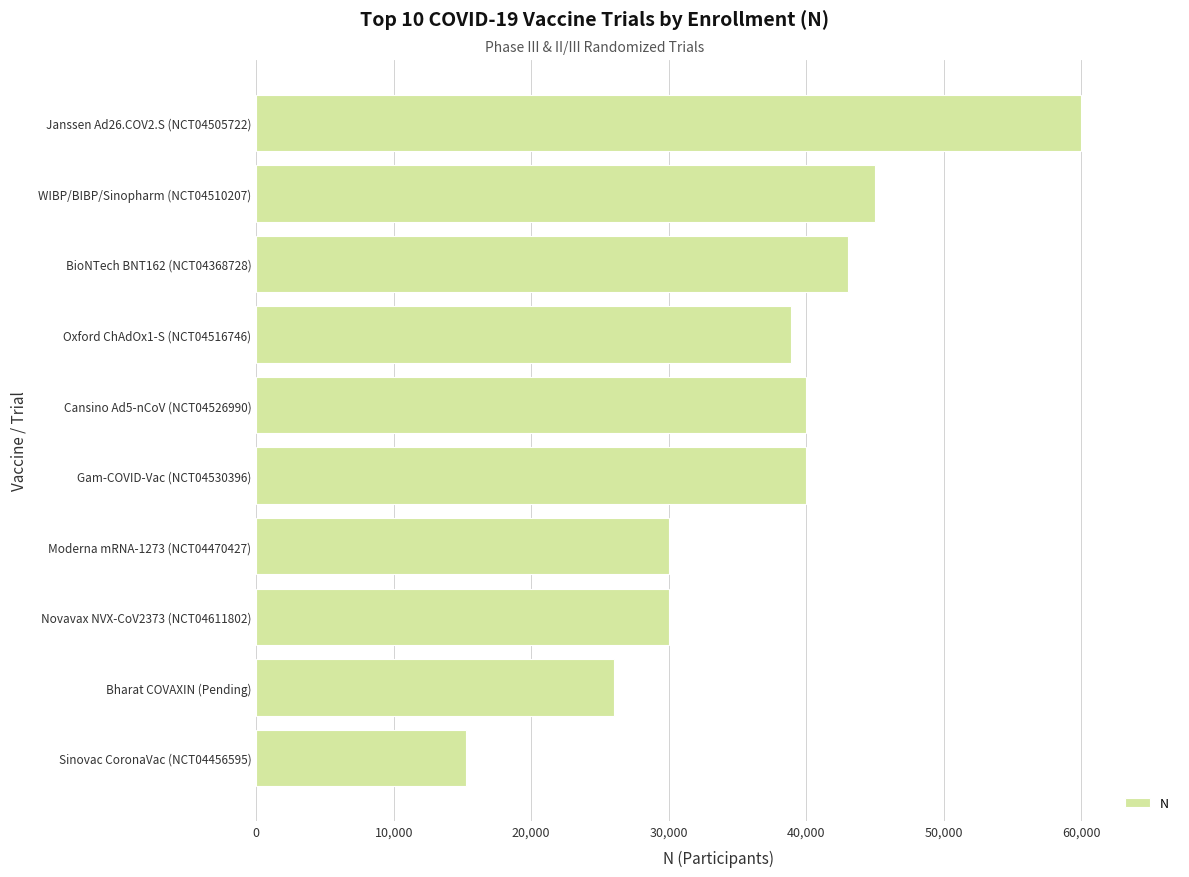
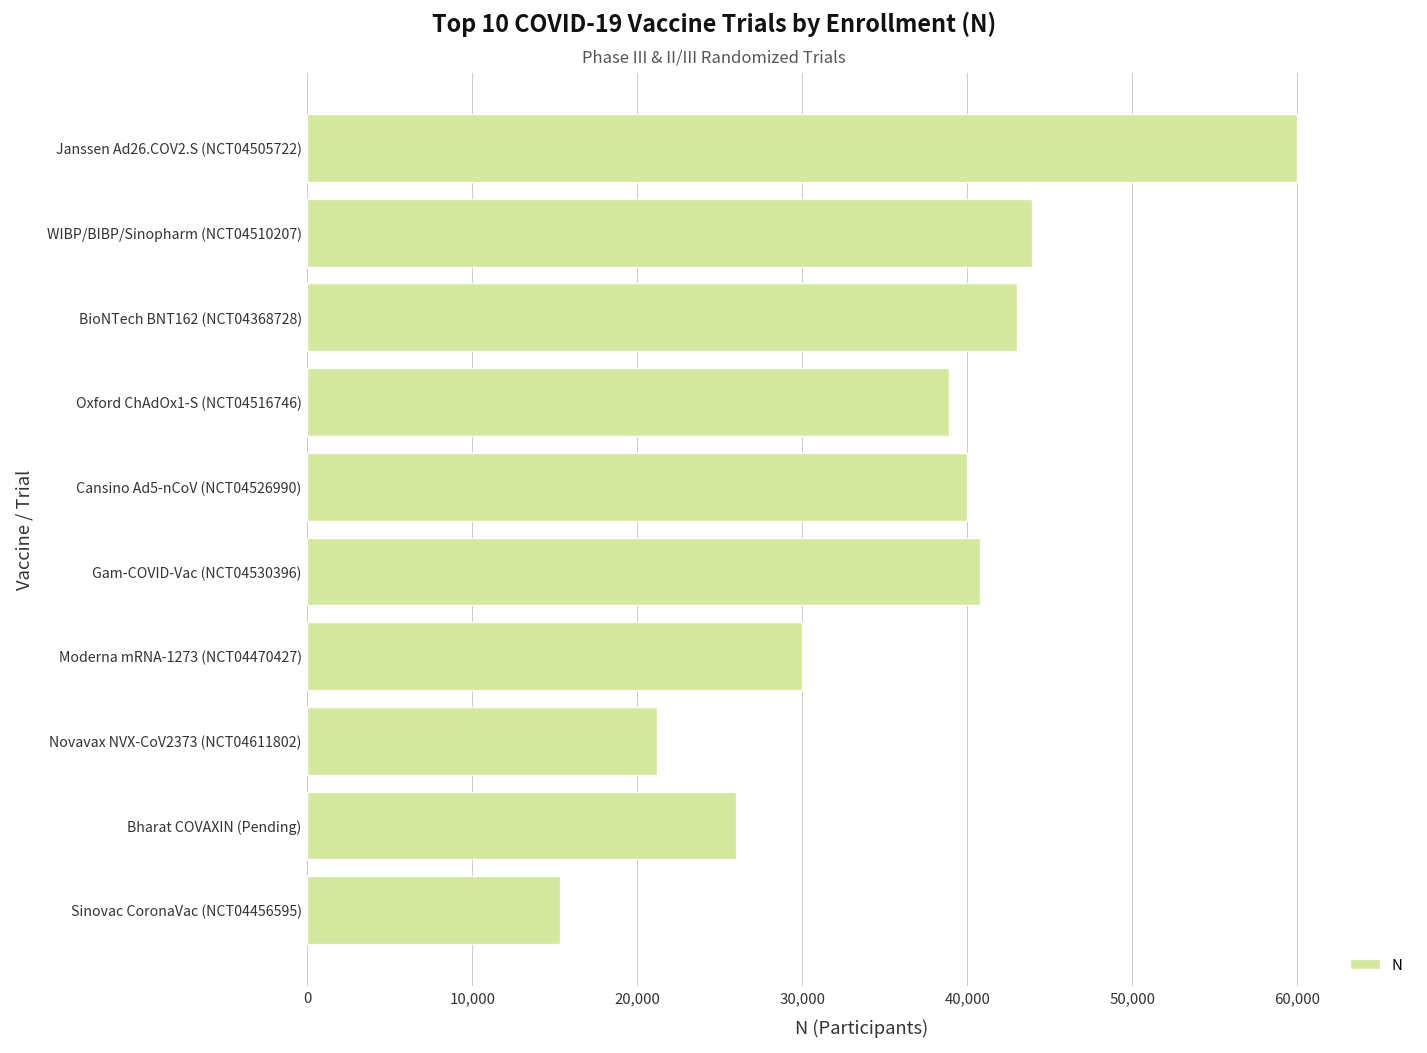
WIBP/BIBP/Sinopharm (NCT04510207): 45,000 -> 44,000
Gam-COVID-Vac (NCT04530396): 40,000 -> 40,700
Novavax NVX-CoV2373 (NCT04611802): 30,000 -> 21,200
